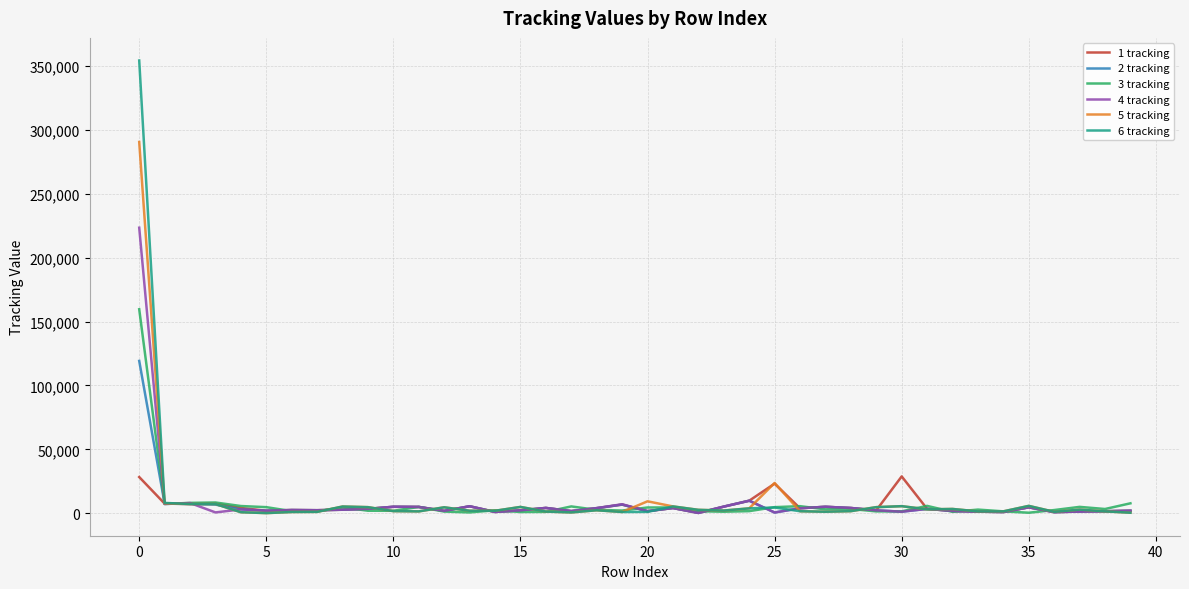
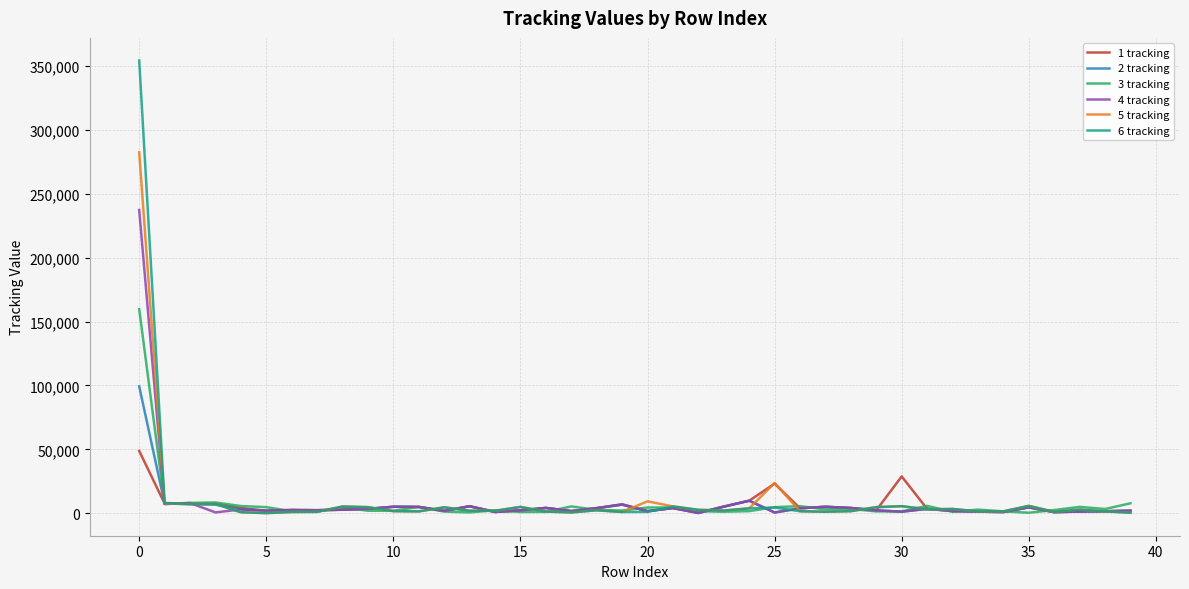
1 tracking, 0: 28,000 -> 49,000
2 tracking, 0: 119,000 -> 99,000
4 tracking, 0: 223,000 -> 237,000
5 tracking, 0: 291,000 -> 282,000
